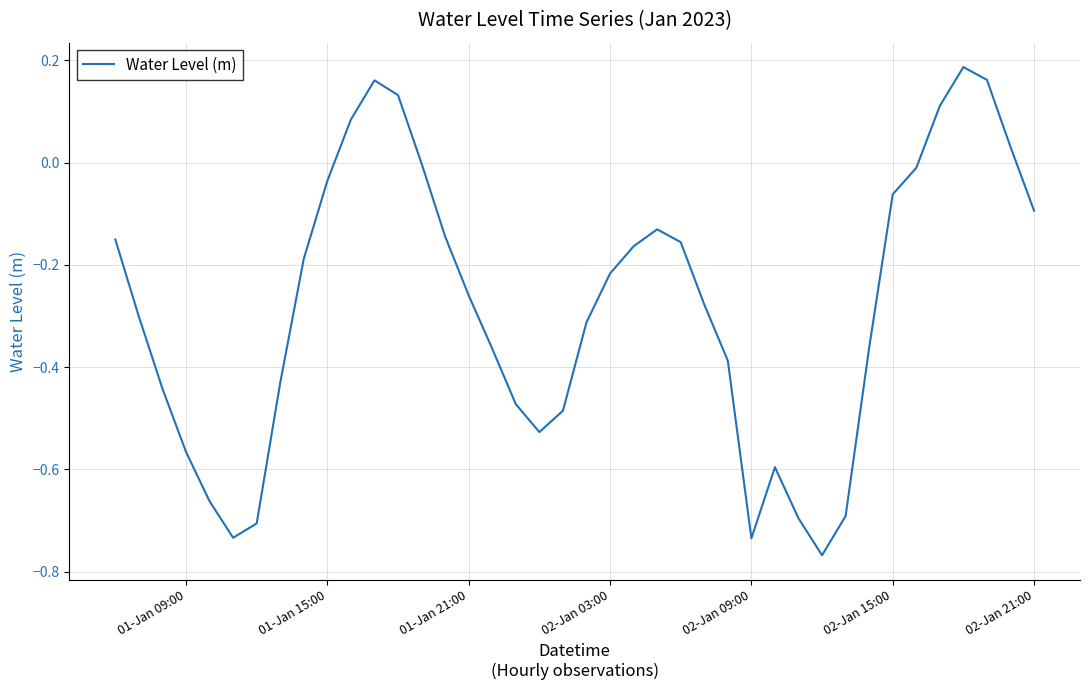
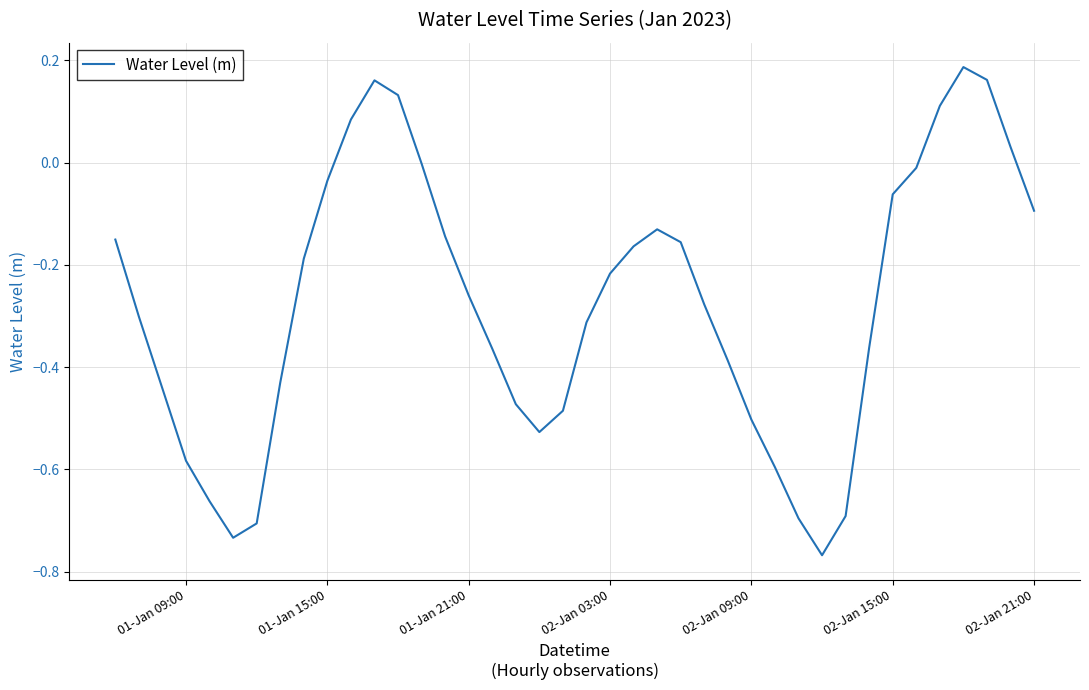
01-Jan 09:00: -0.57 -> -0.58
02-Jan 09:00: -0.74 -> -0.50
